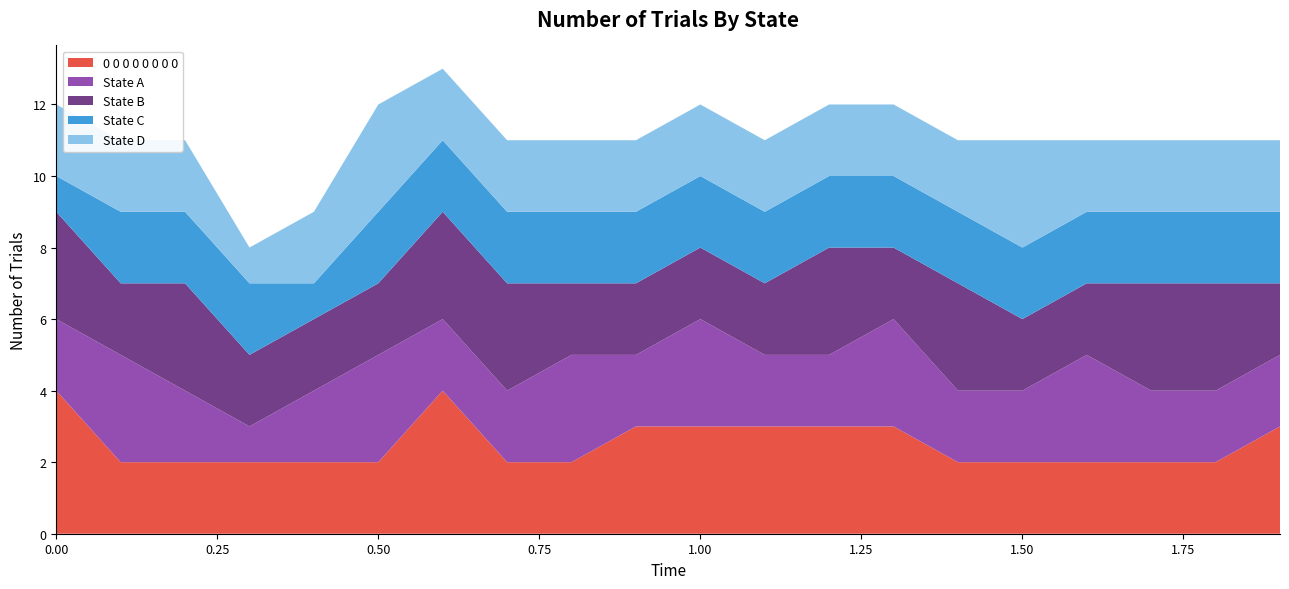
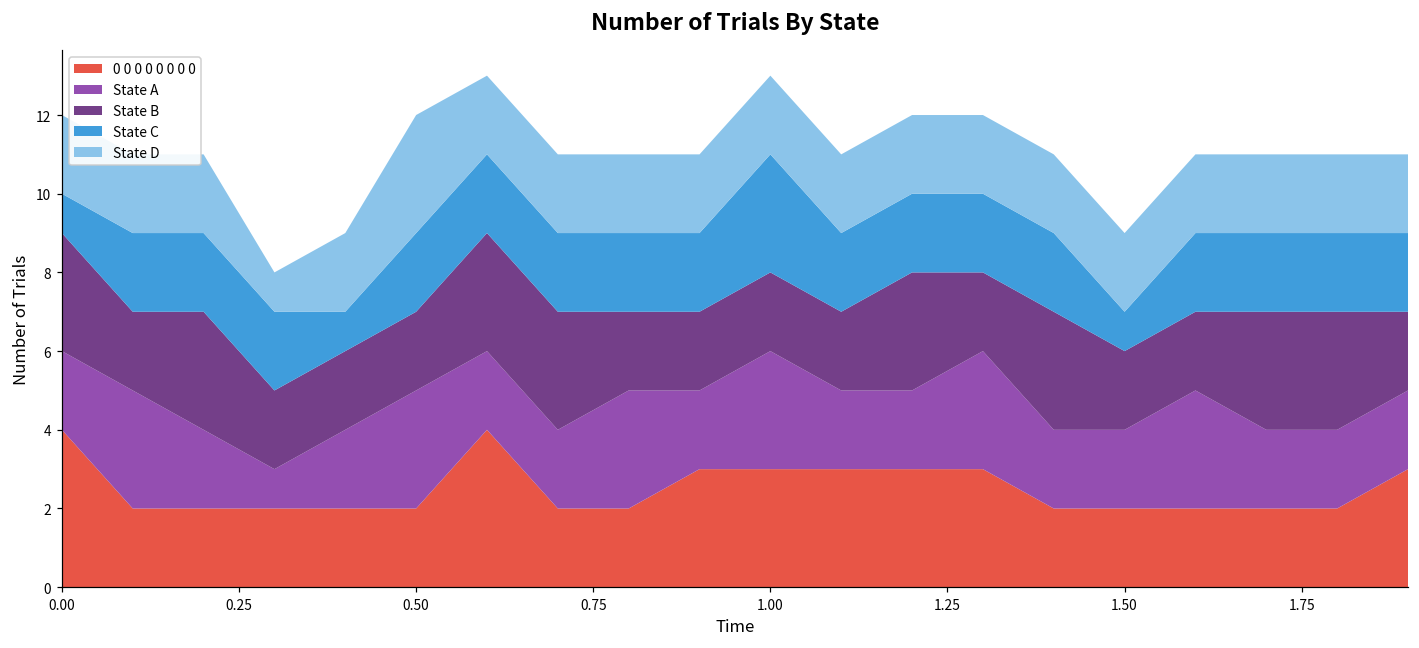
State C, 1.00: 2 -> 3
State C, 1.50: 2 -> 1
State D, 1.50: 3 -> 2
